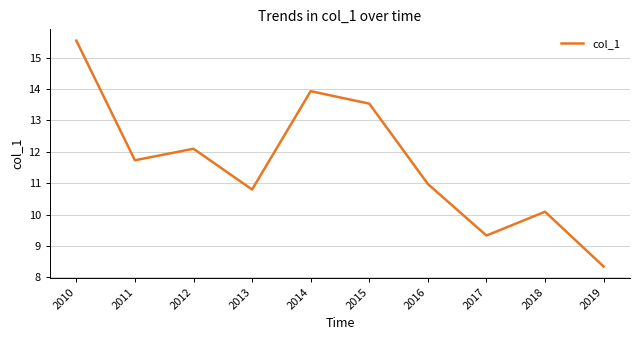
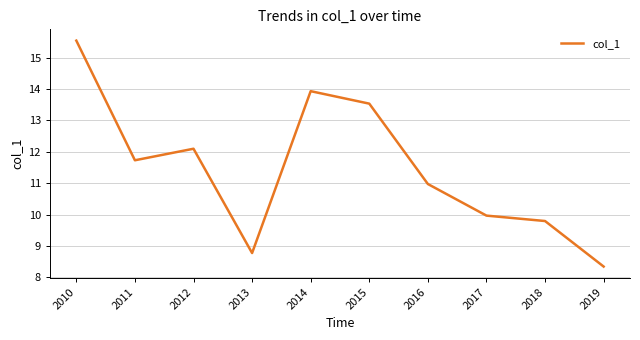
2013: 10.8 -> 8.8
2017: 9.3 -> 10.0
2018: 10.1 -> 9.8
